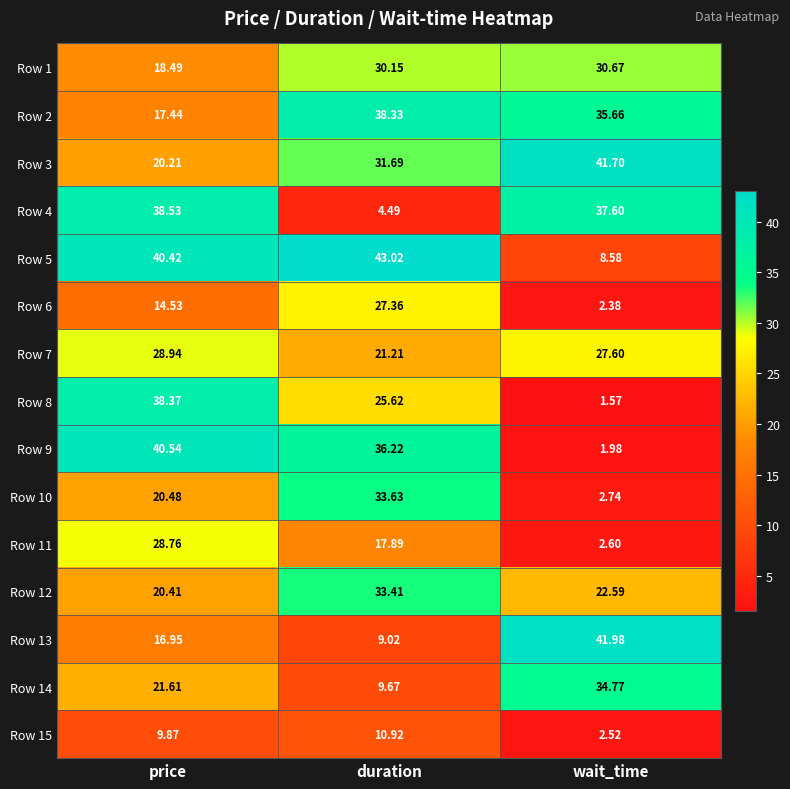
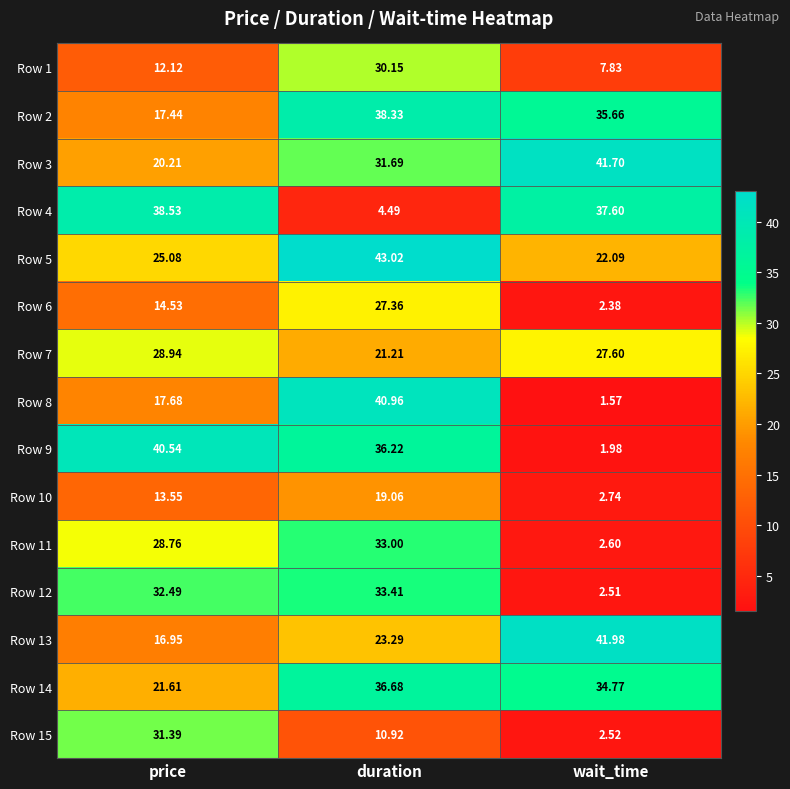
Row 1, price: 18.49 -> 12.12
Row 1, wait_time: 30.67 -> 7.83
Row 5, price: 40.42 -> 25.08
Row 5, wait_time: 8.58 -> 22.09
Row 8, price: 38.37 -> 17.68
Row 8, duration: 25.62 -> 40.96
Row 10, price: 20.48 -> 13.55
Row 10, duration: 33.63 -> 19.06
Row 11, duration: 17.89 -> 33.00
Row 12, price: 20.41 -> 32.49
Row 12, wait_time: 22.59 -> 2.51
Row 13, duration: 9.02 -> 23.29
Row 14, duration: 9.67 -> 36.68
Row 15, price: 9.87 -> 31.39
